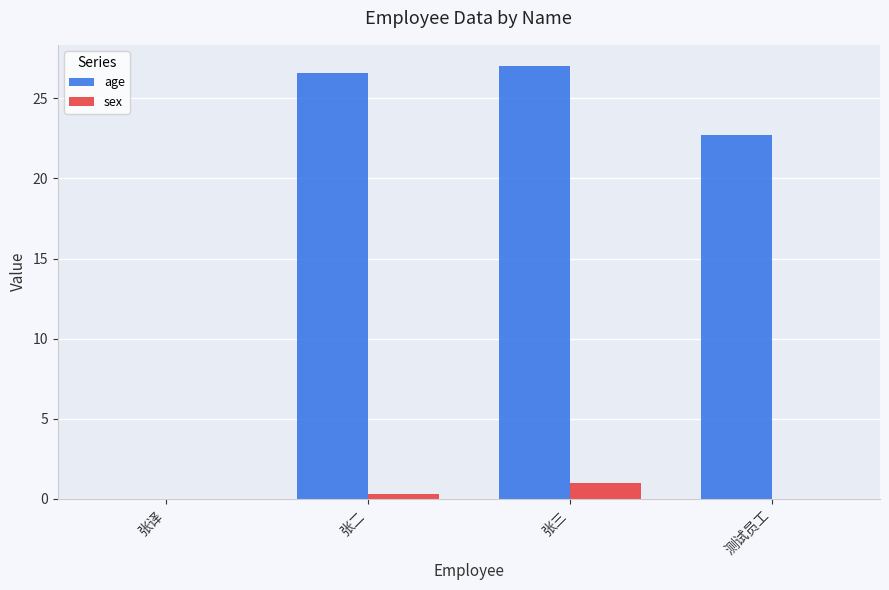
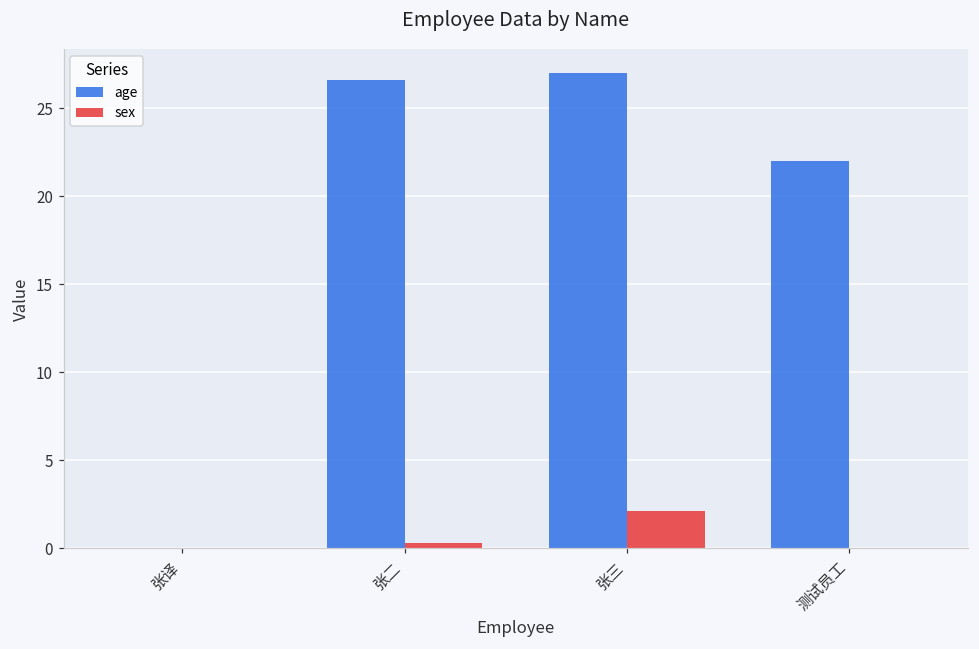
sex, 张三: 1.0 -> 2.1
age, 测试员工: 22.7 -> 22.0
